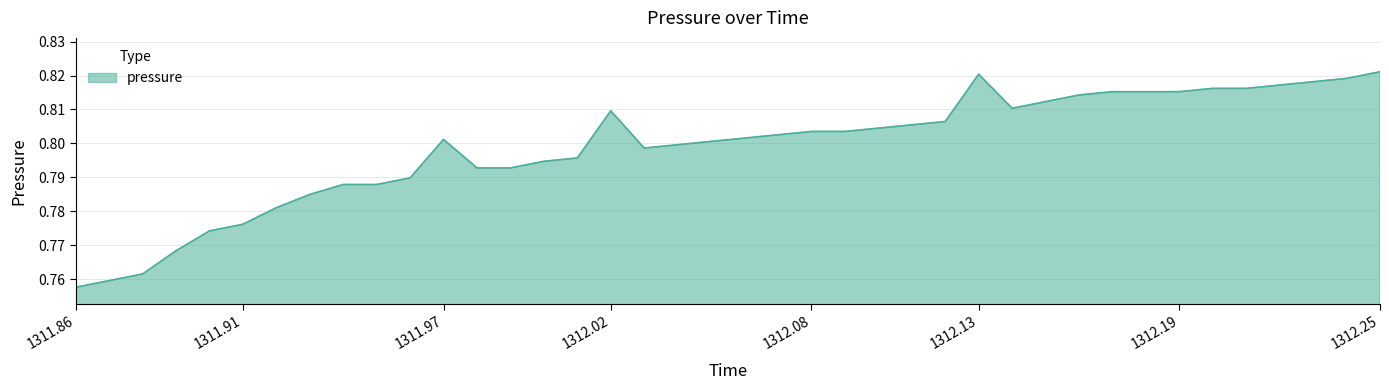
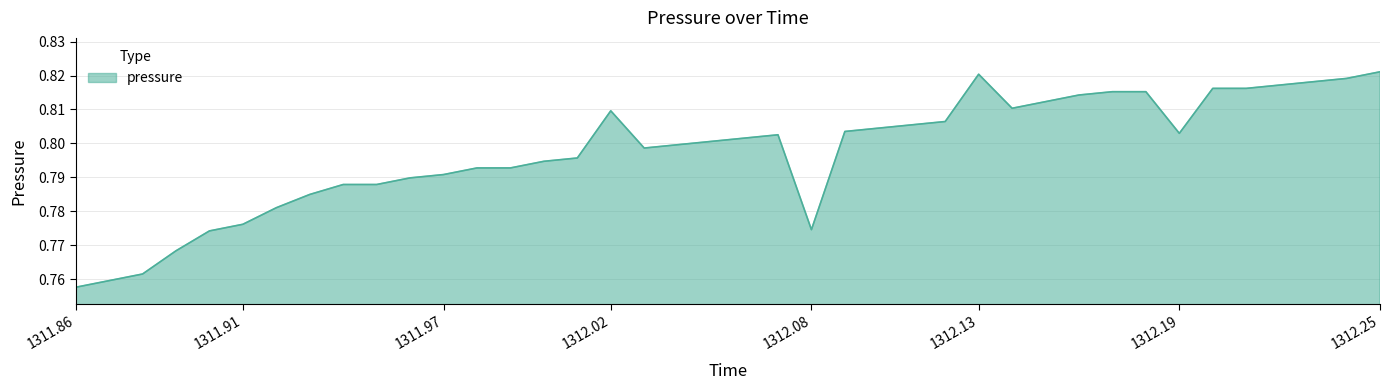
1311.97: 0.801 -> 0.791
1312.08: 0.804 -> 0.775
1312.19: 0.815 -> 0.803
